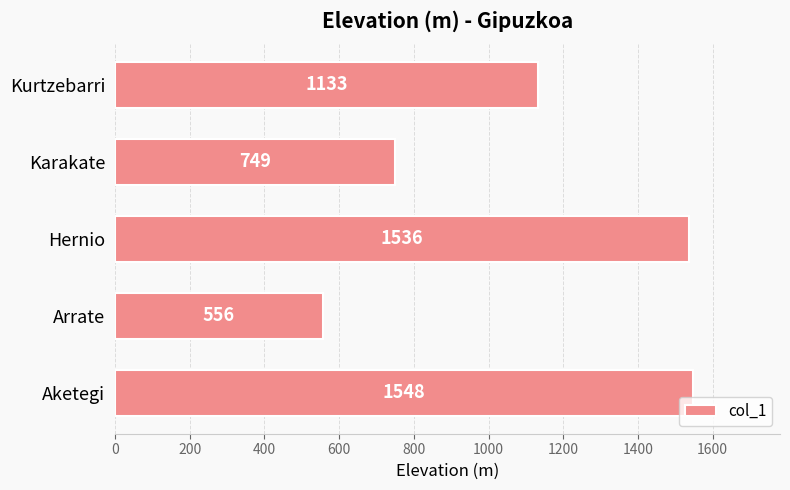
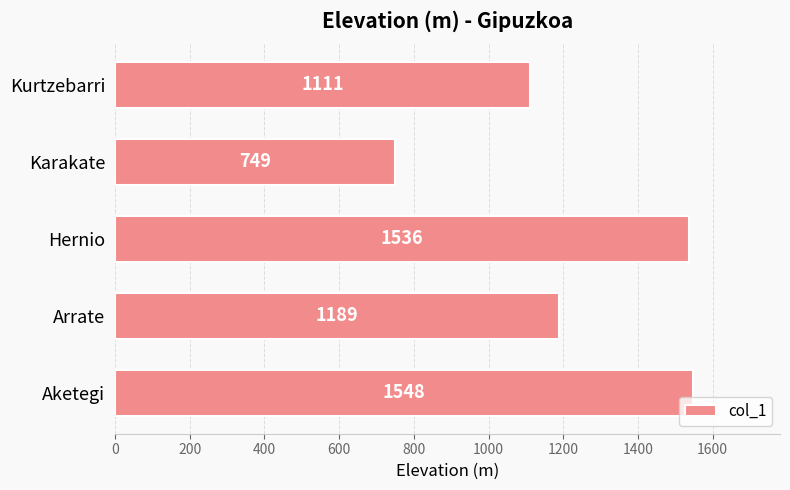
Kurtzebarri: 1133 -> 1111
Arrate: 556 -> 1189
